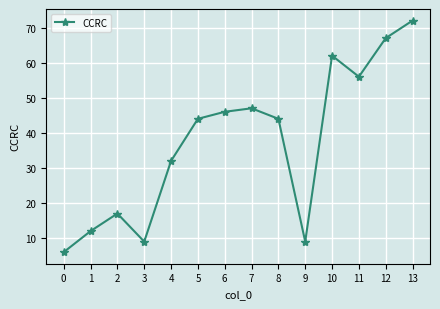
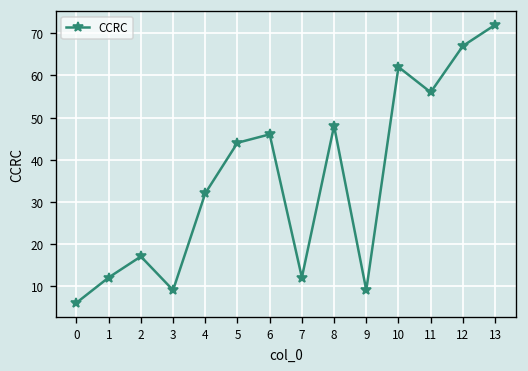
7: 47 -> 12
8: 44 -> 48
